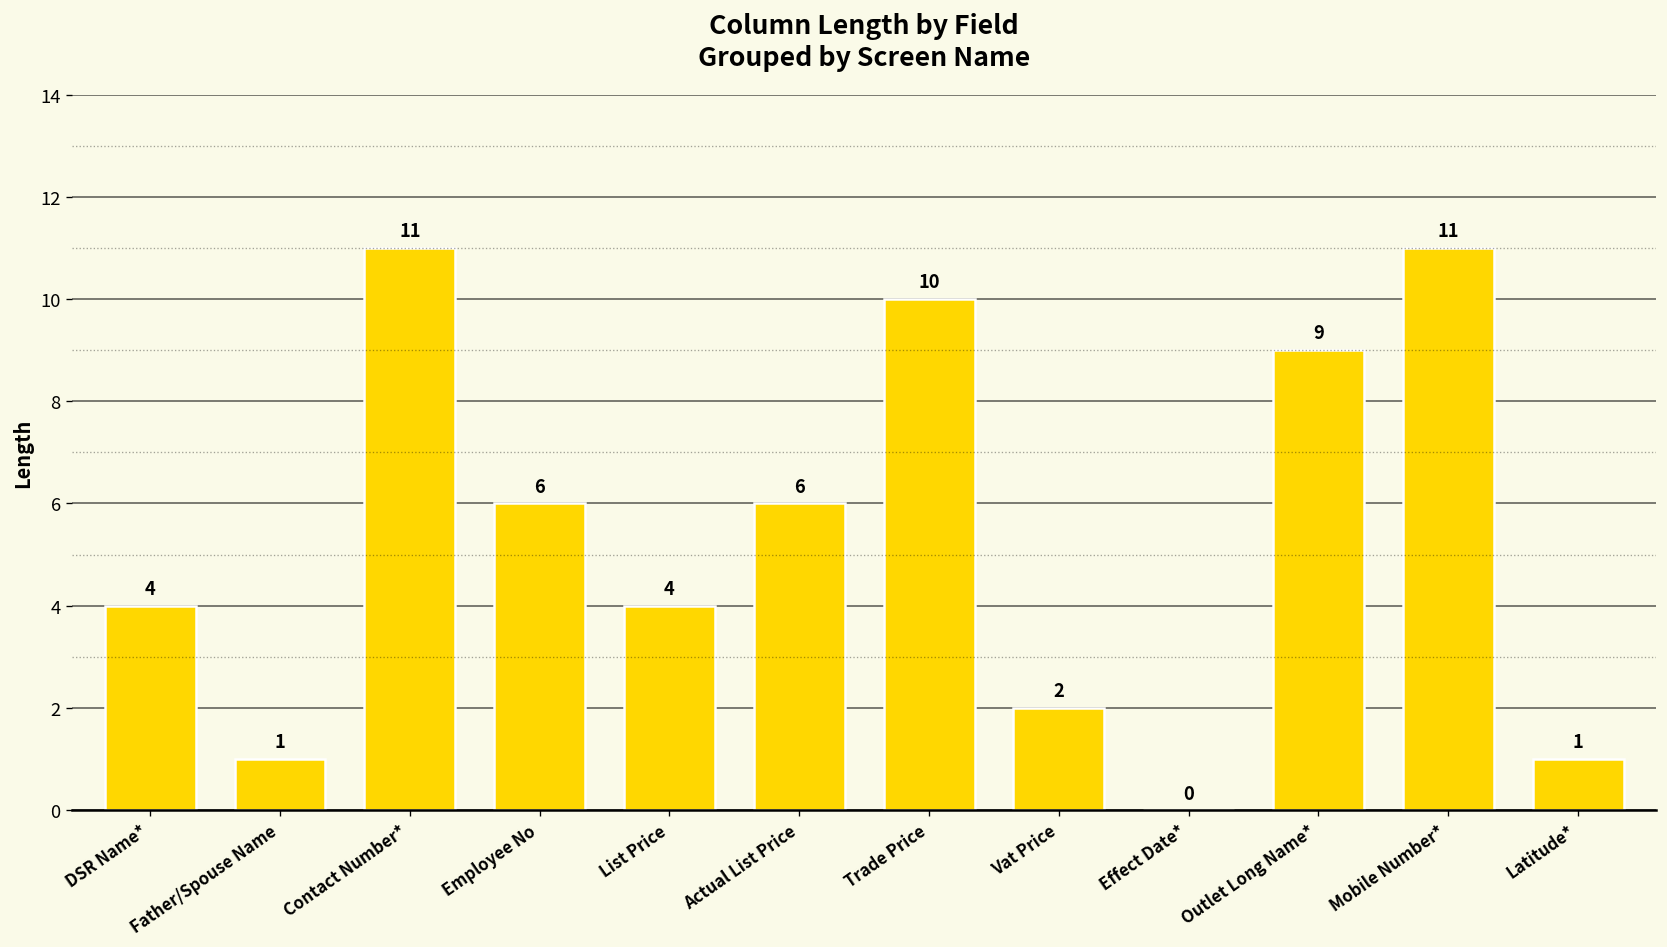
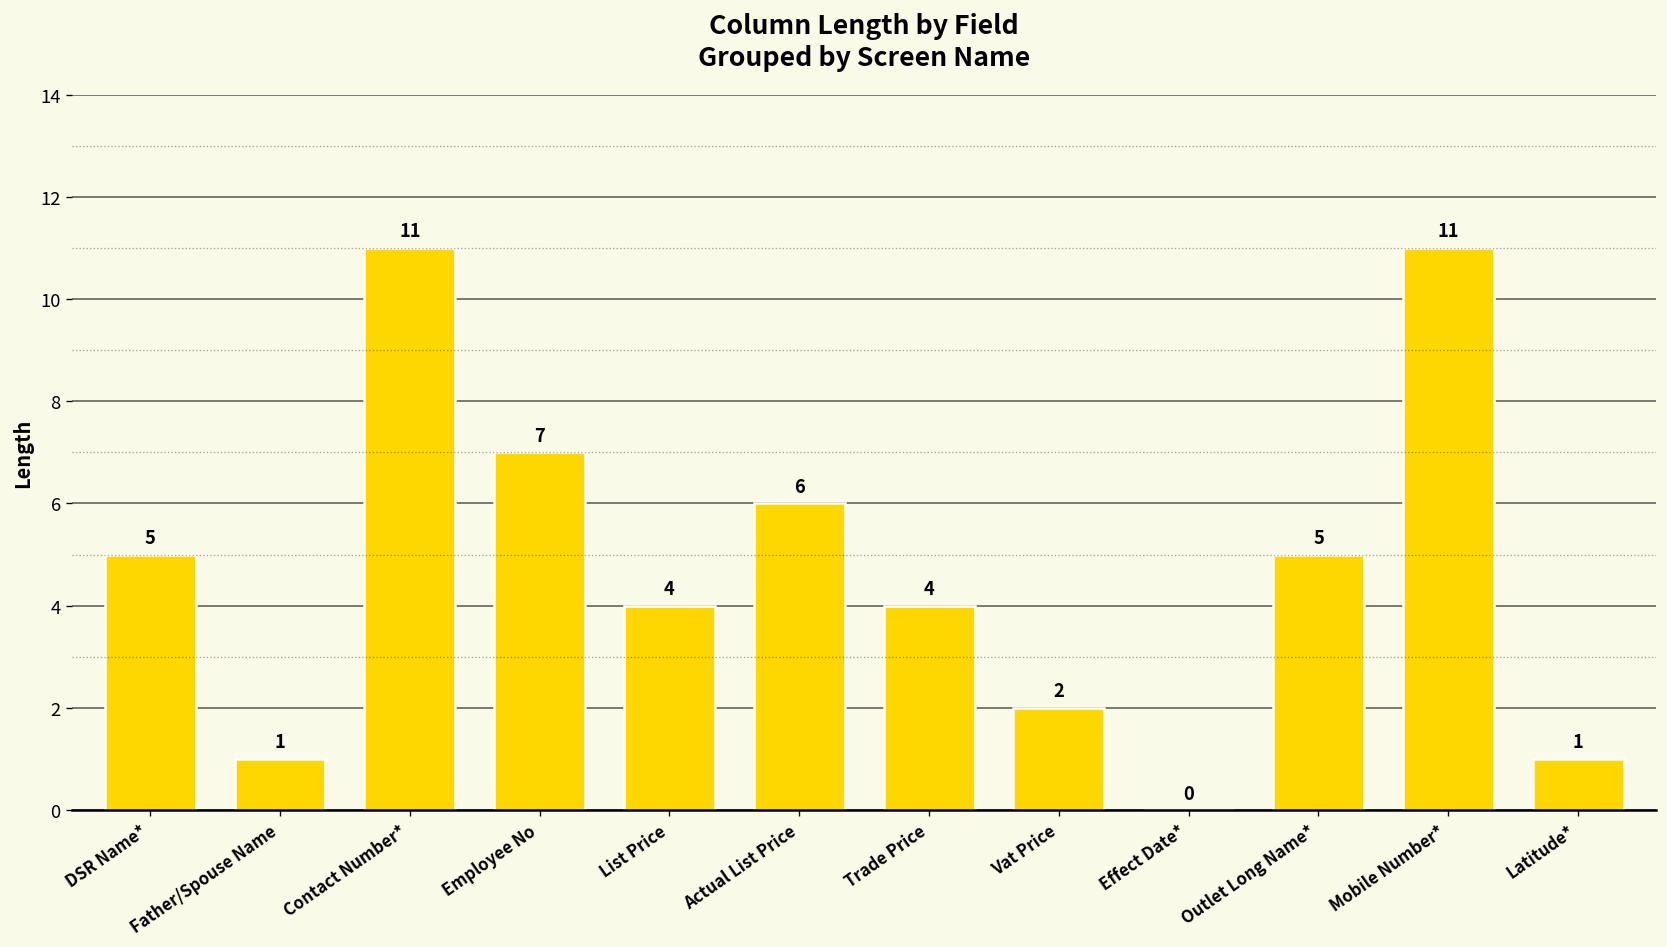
DSR Name*: 4 -> 5
Employee No: 6 -> 7
Trade Price: 10 -> 4
Outlet Long Name*: 9 -> 5
